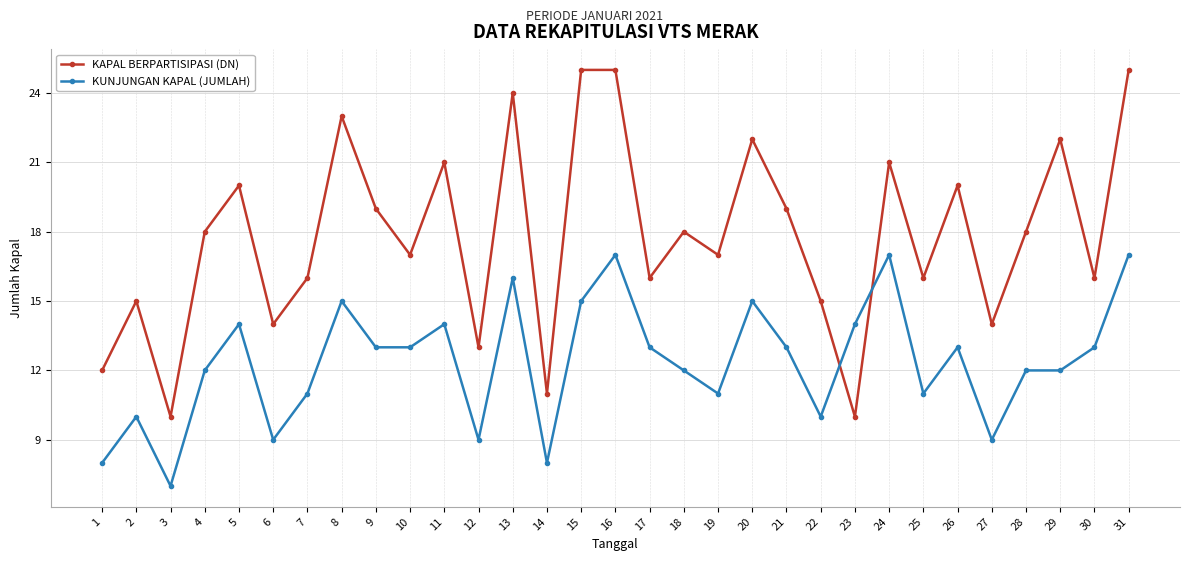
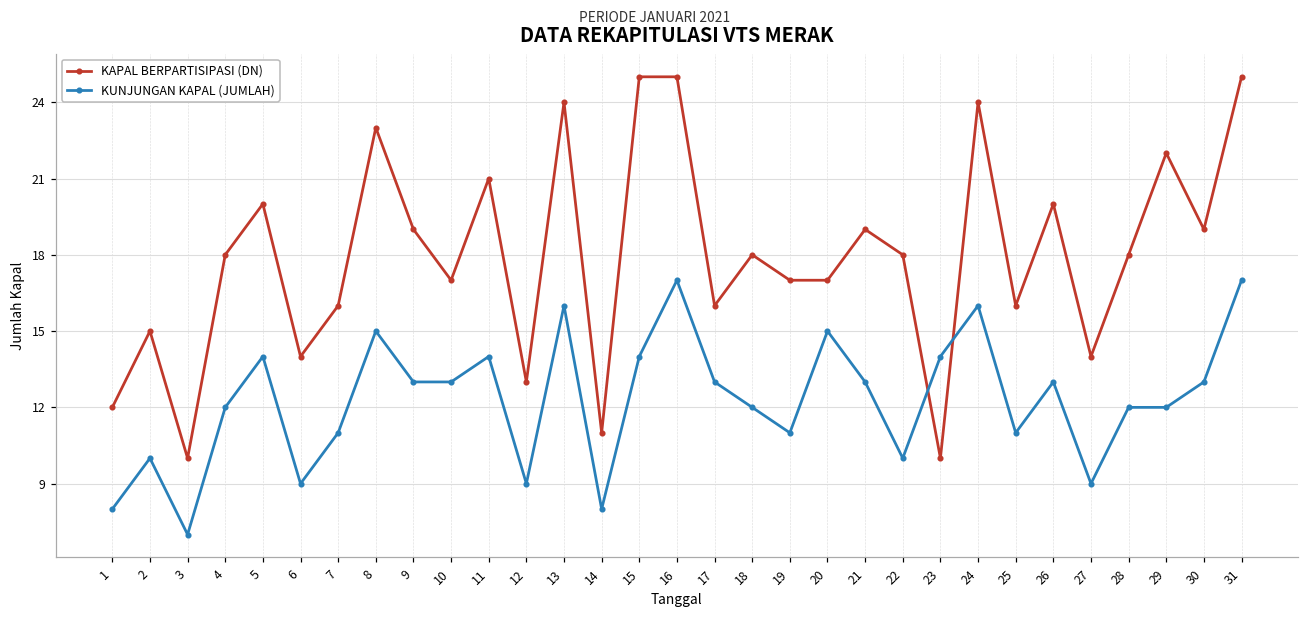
KUNJUNGAN KAPAL (JUMLAH), 15: 15 -> 14
KAPAL BERPARTISIPASI (DN), 20: 22 -> 17
KAPAL BERPARTISIPASI (DN), 22: 15 -> 18
KAPAL BERPARTISIPASI (DN), 24: 21 -> 24
KUNJUNGAN KAPAL (JUMLAH), 24: 17 -> 16
KAPAL BERPARTISIPASI (DN), 30: 16 -> 19
